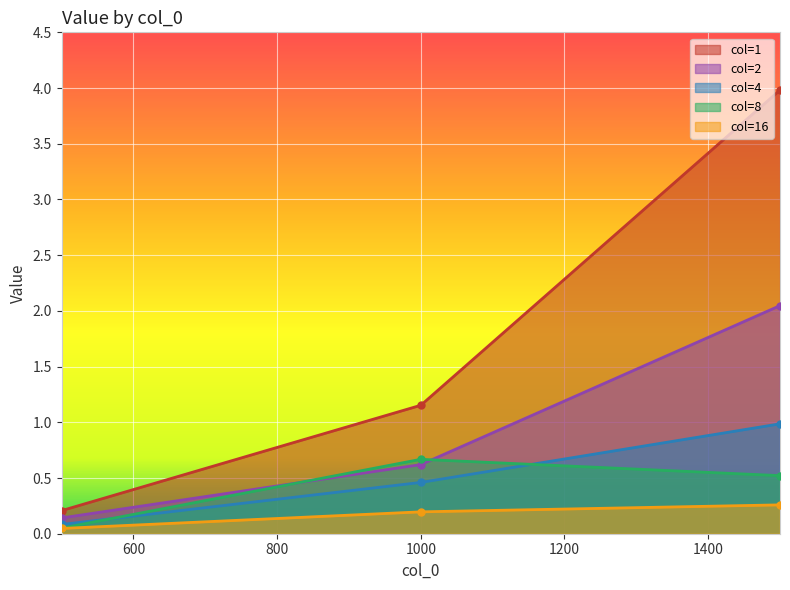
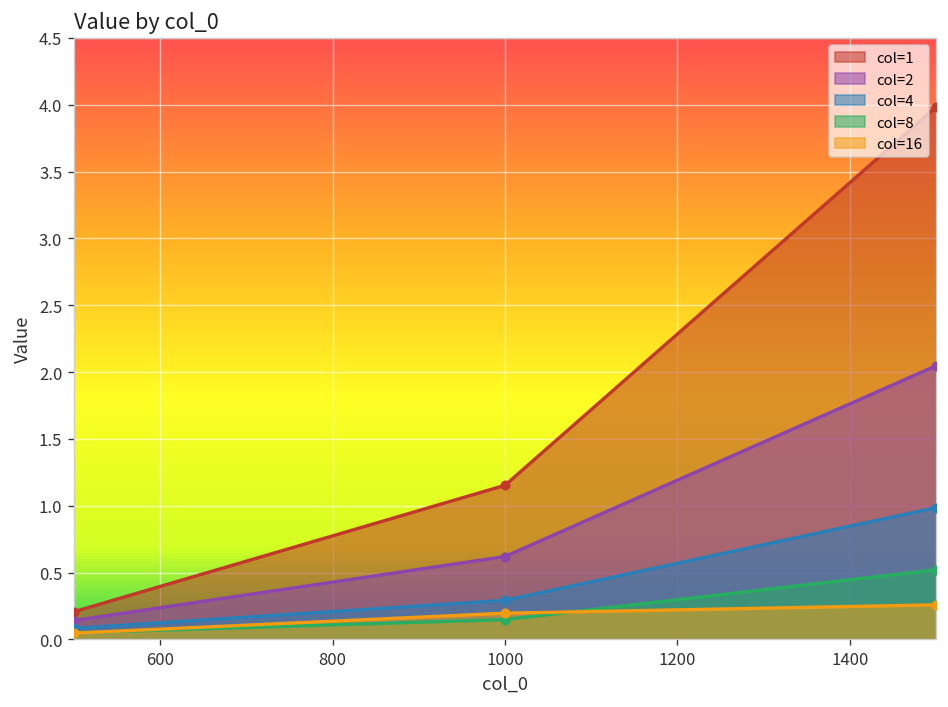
col=4, 1000: 0.46 -> 0.29
col=8, 1000: 0.67 -> 0.15
